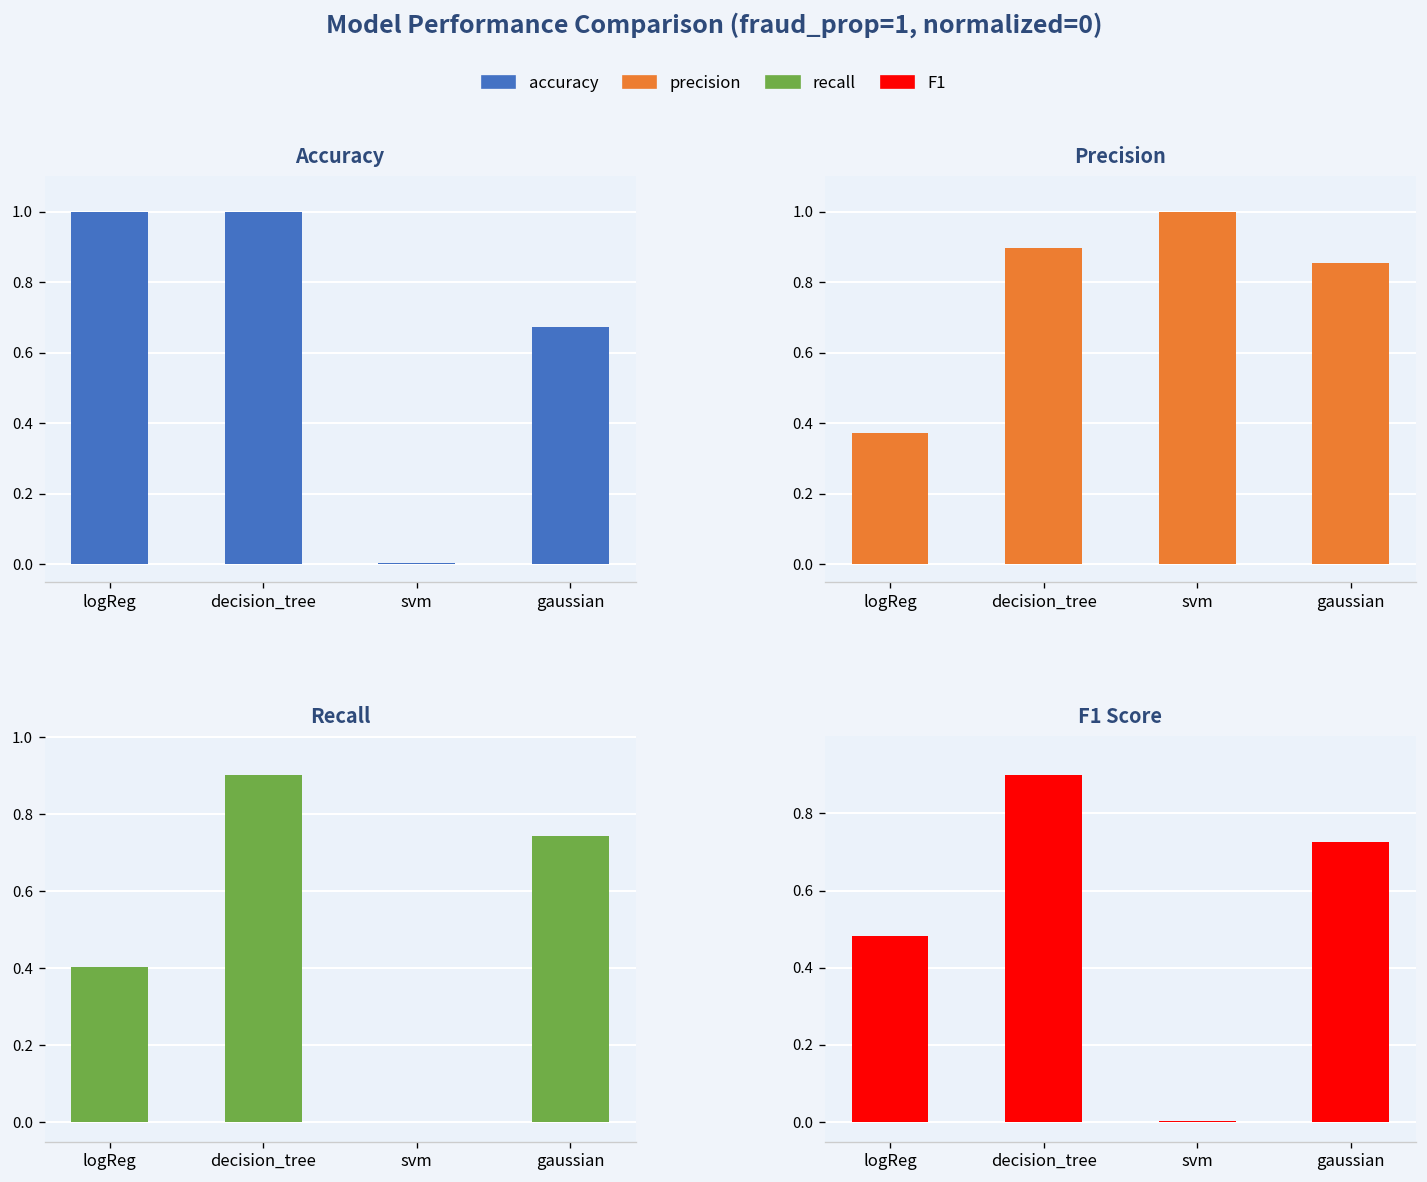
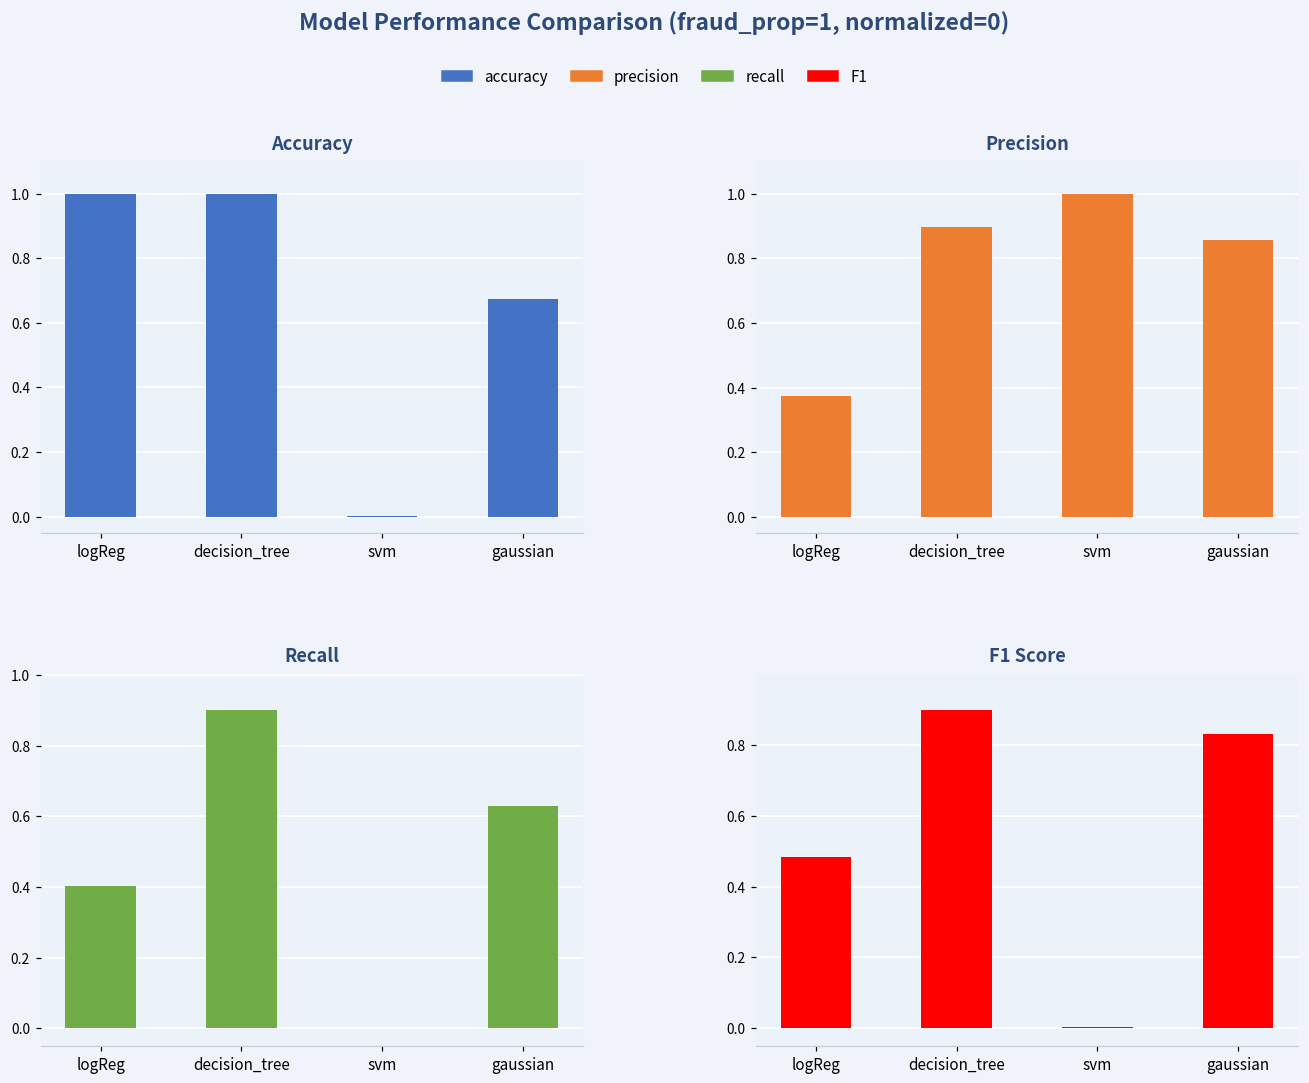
Recall, gaussian: 0.74 -> 0.63
F1 Score, gaussian: 0.73 -> 0.83
